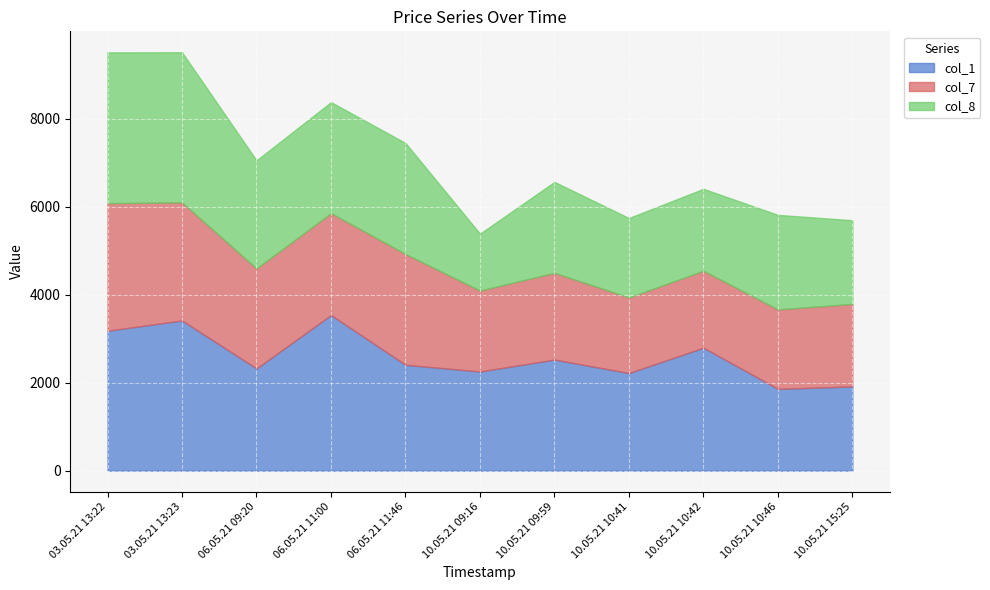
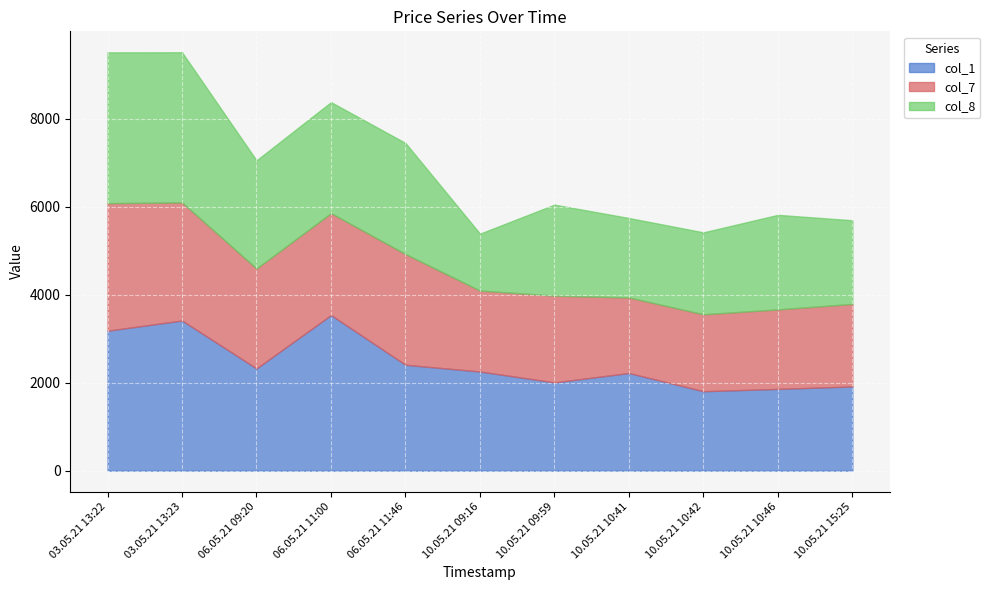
col_1, 10.05.21 09:59: 2500 -> 2000
col_1, 10.05.21 10:42: 2800 -> 1800
